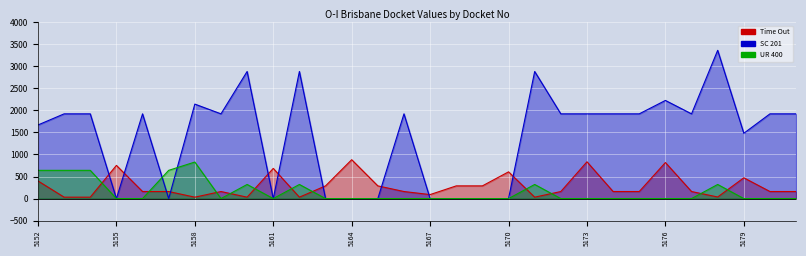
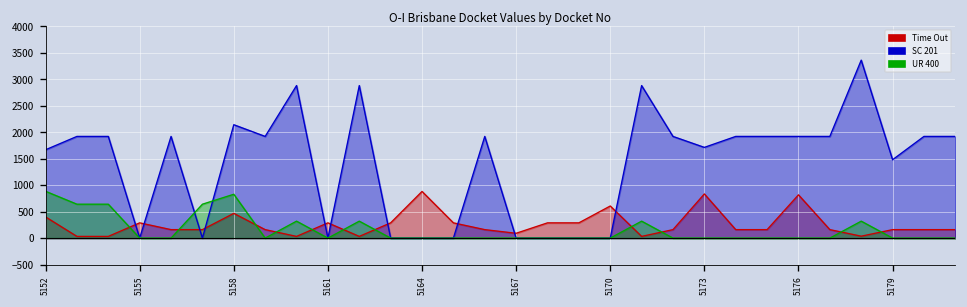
UR 400, 5152: 600 -> 900
Time Out, 5155: 800 -> 300
Time Out, 5158: 0 -> 500
Time Out, 5161: 700 -> 300
SC 201, 5173: 1900 -> 1700
SC 201, 5176: 2200 -> 1900
Time Out, 5179: 500 -> 200
